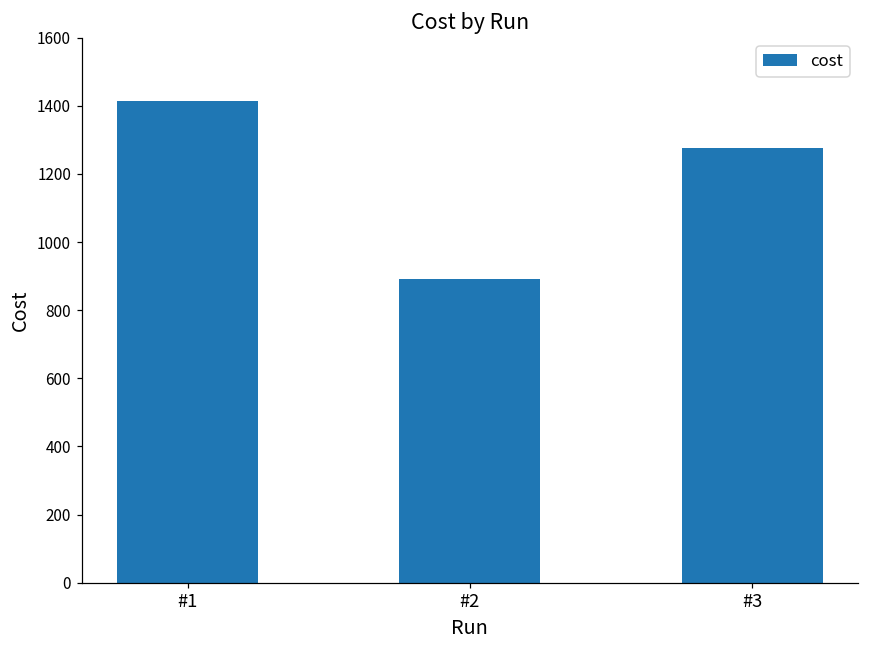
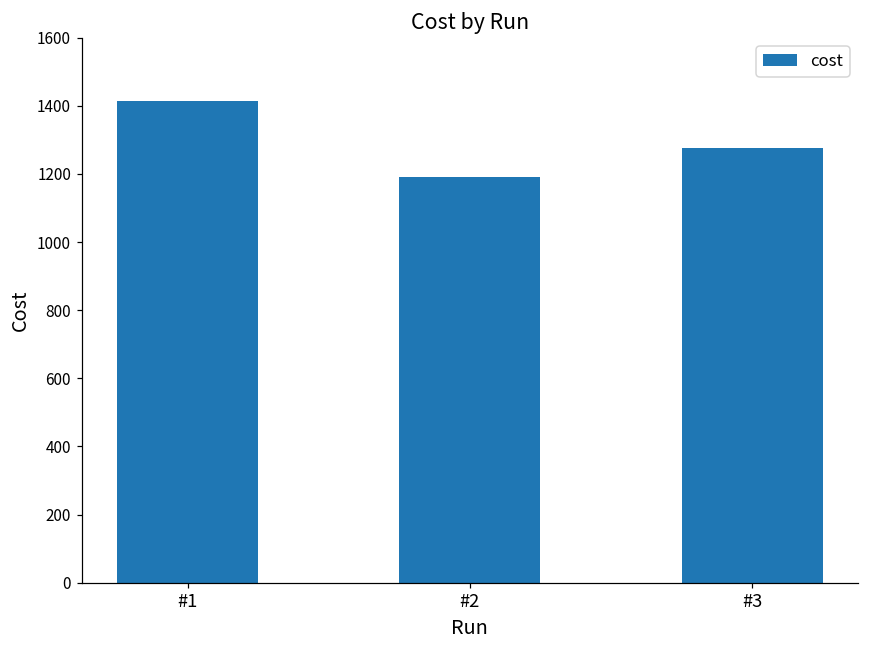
#2: 890 -> 1190
